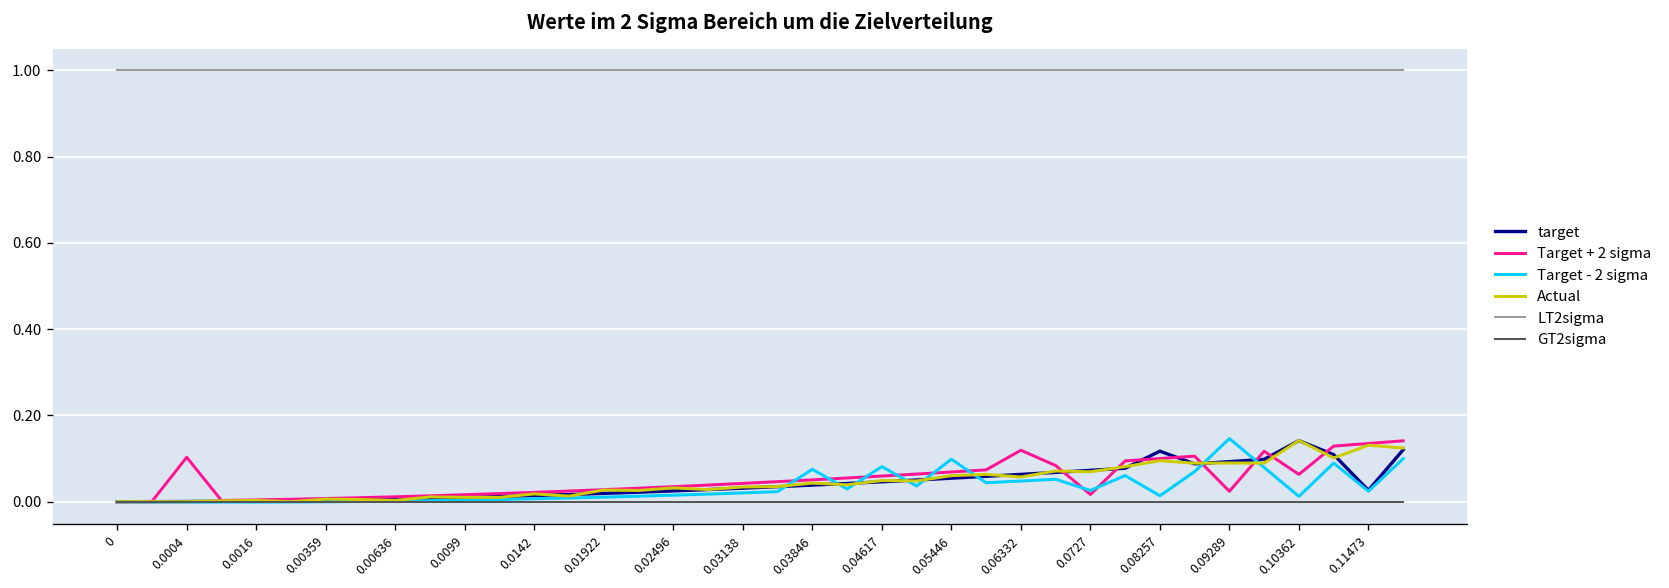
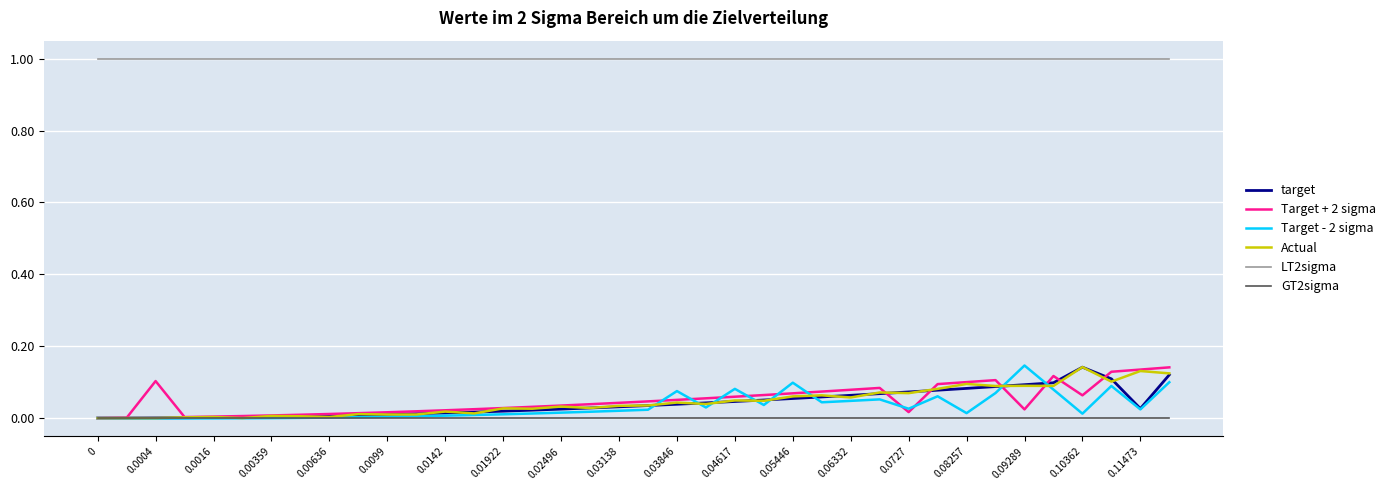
Target + 2 sigma, 0.06332: 0.12 -> 0.08
target, 0.08257: 0.12 -> 0.08
